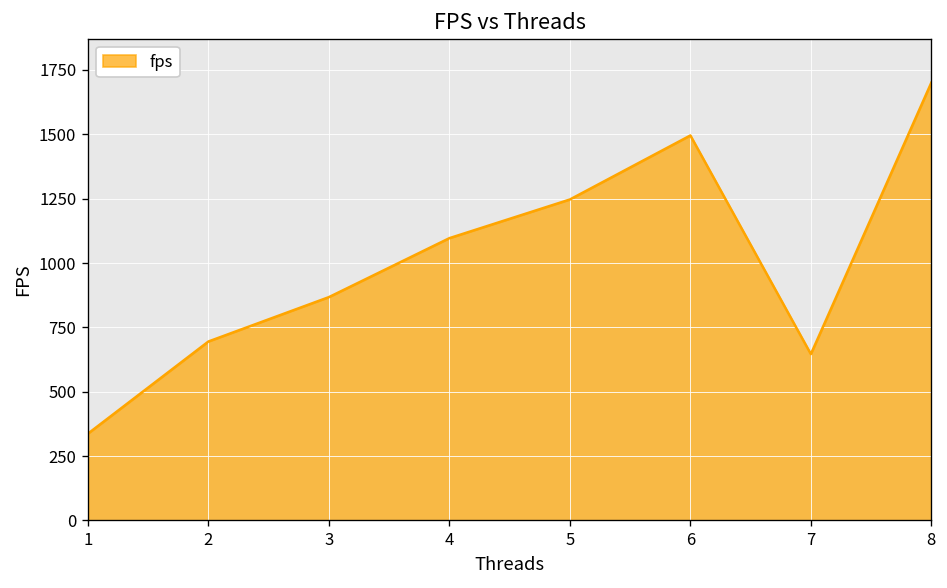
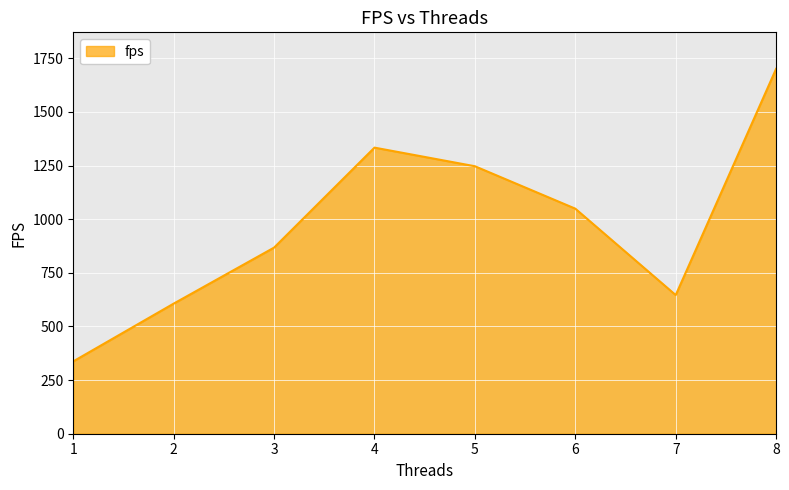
2: 700 -> 610
4: 1100 -> 1330
6: 1500 -> 1050
